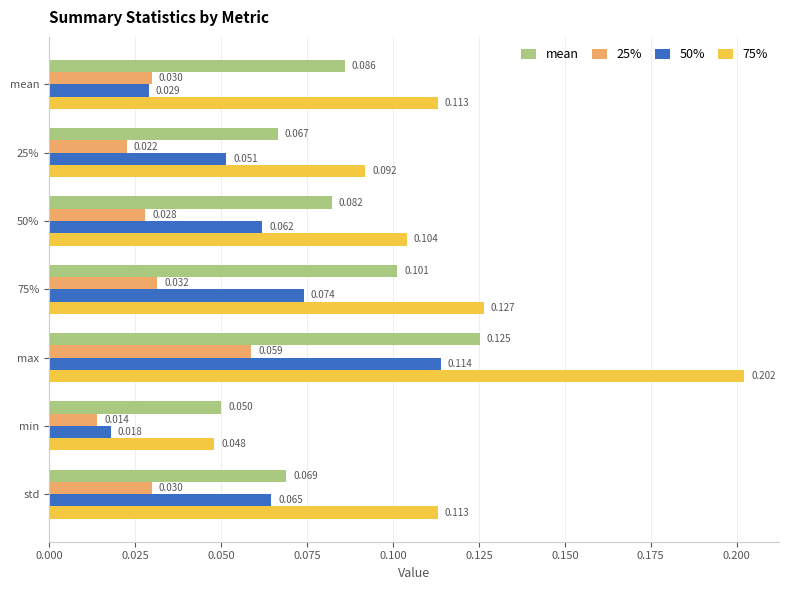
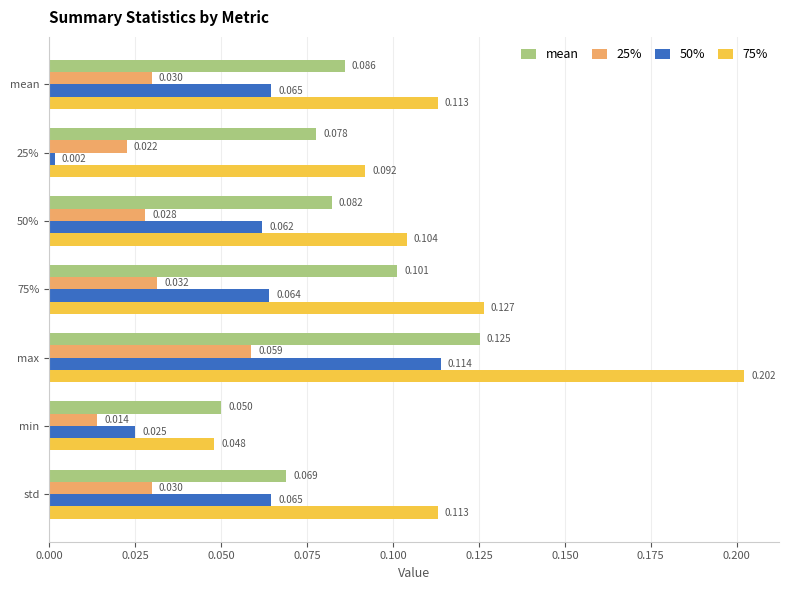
50%, mean: 0.029 -> 0.065
mean, 25%: 0.067 -> 0.078
50%, 25%: 0.051 -> 0.002
50%, 75%: 0.074 -> 0.064
50%, min: 0.018 -> 0.025
